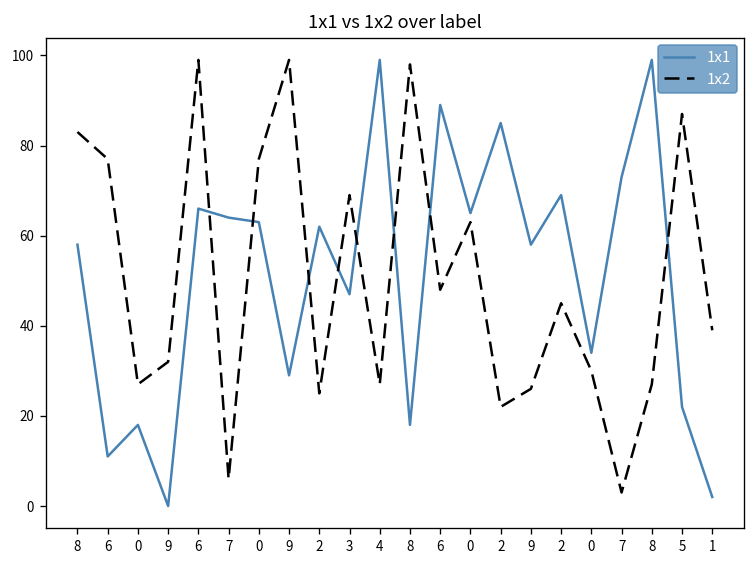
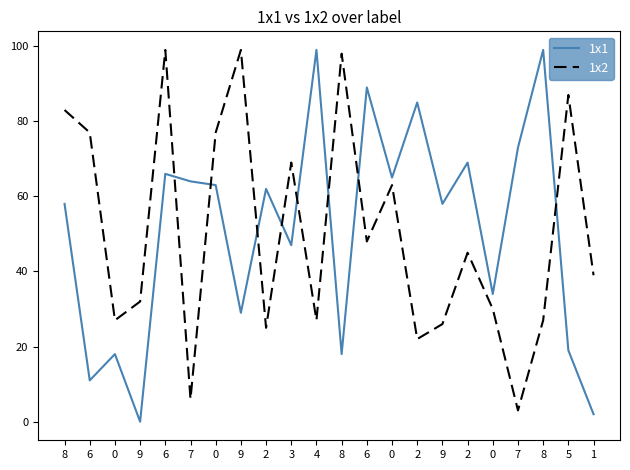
1x1, 5: 22 -> 19
